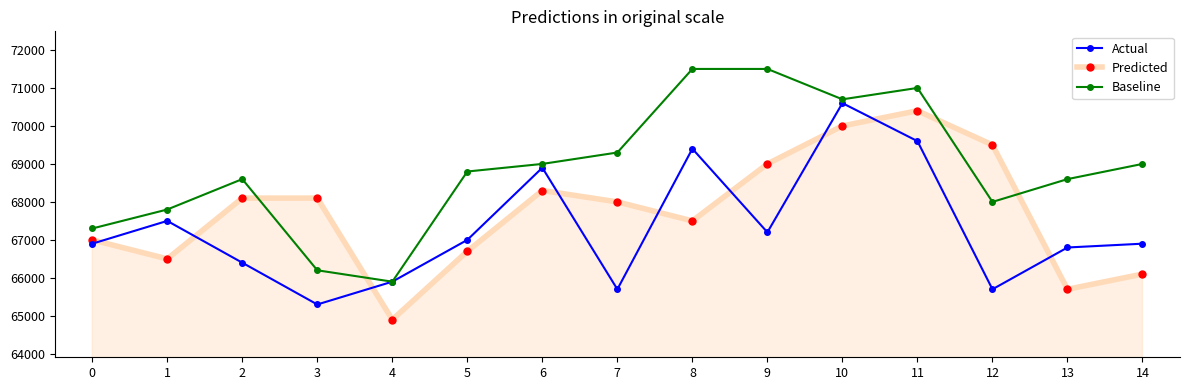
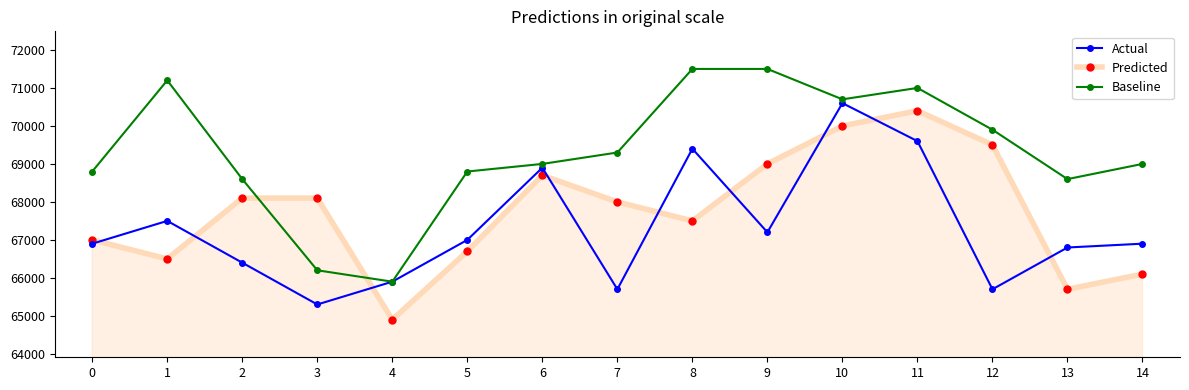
Baseline, 0: 67300 -> 68800
Baseline, 1: 67800 -> 71200
Predicted, 6: 68300 -> 68700
Baseline, 12: 68000 -> 69900
